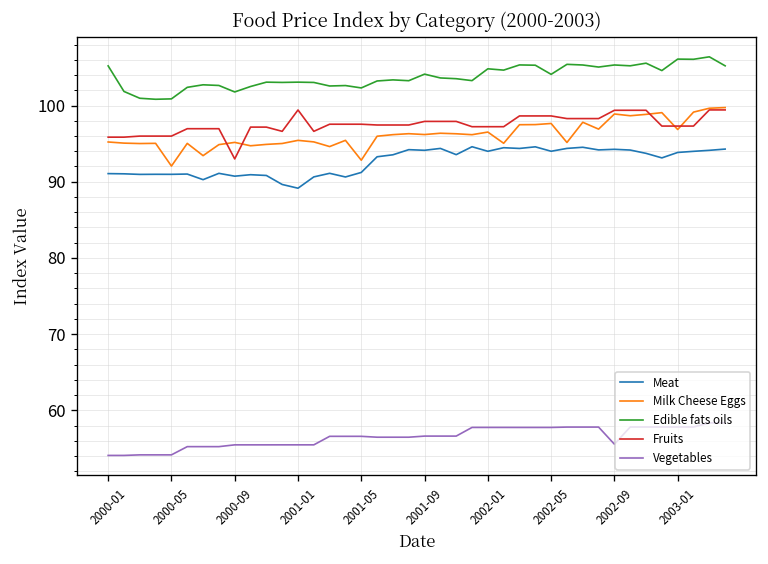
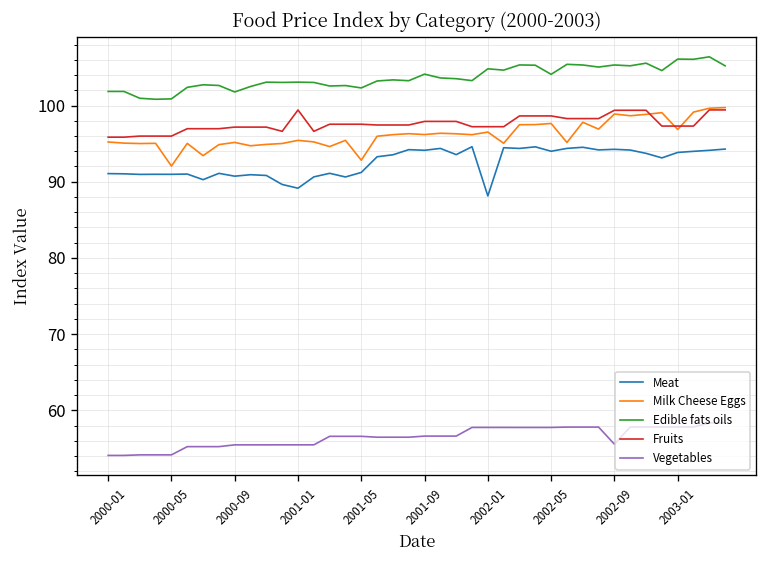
Edible fats oils, 2000-01: 105 -> 102
Fruits, 2000-09: 93 -> 97
Meat, 2002-01: 94 -> 88
